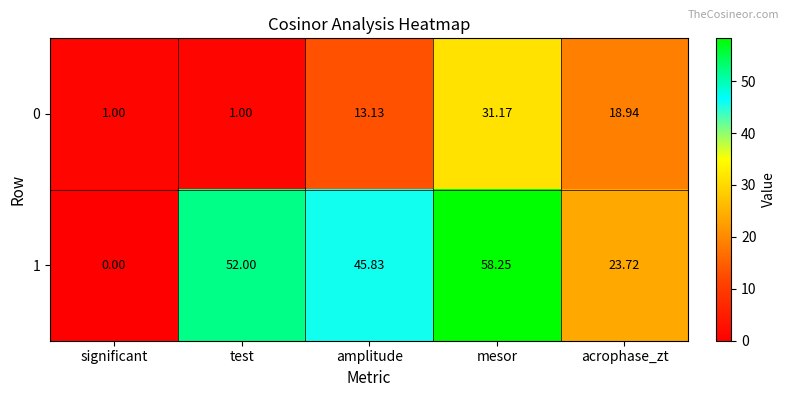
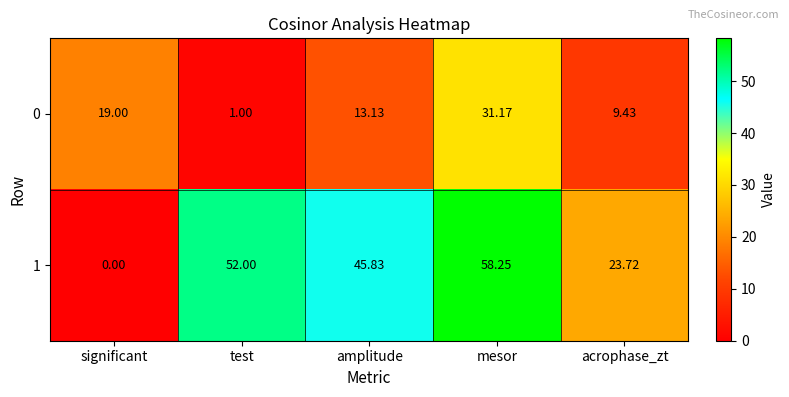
0, significant: 1.00 -> 19.00
0, acrophase_zt: 18.94 -> 9.43
